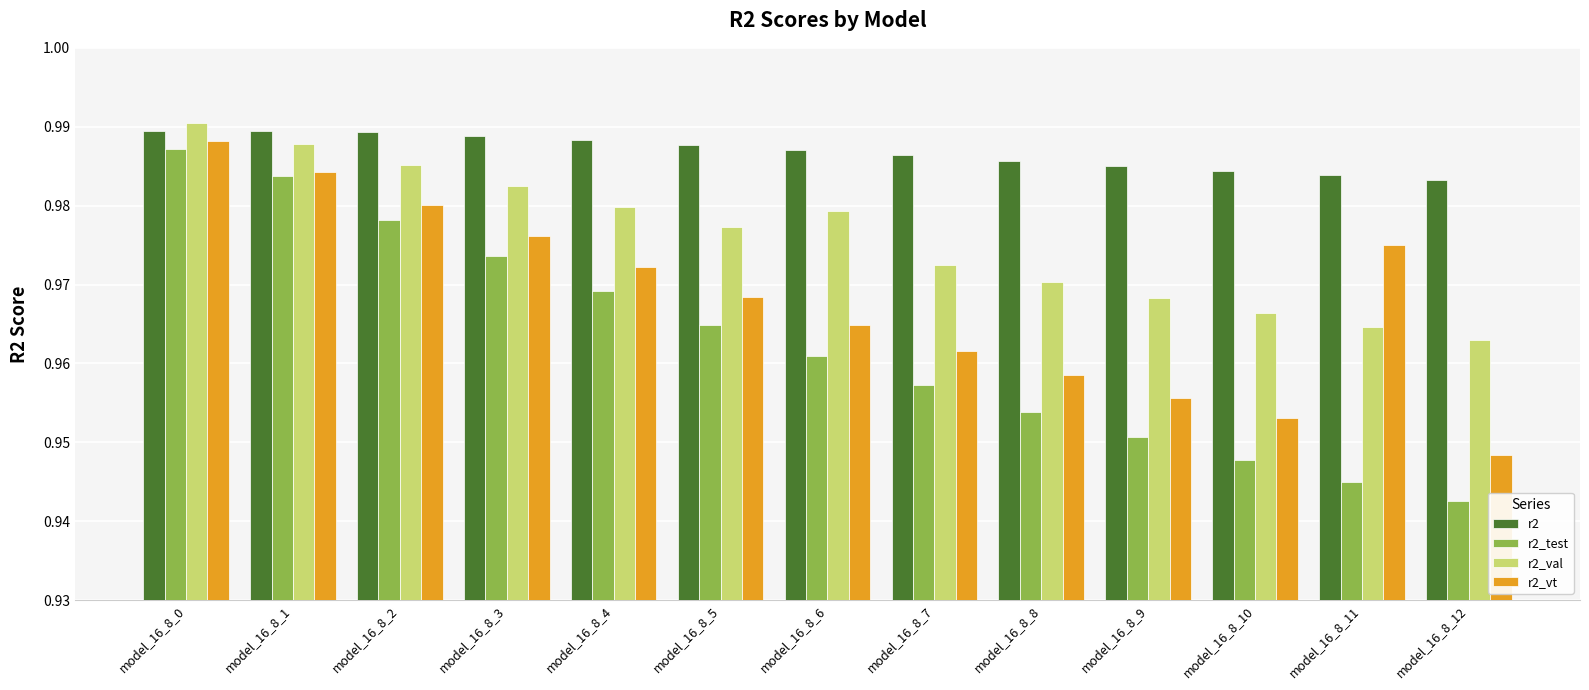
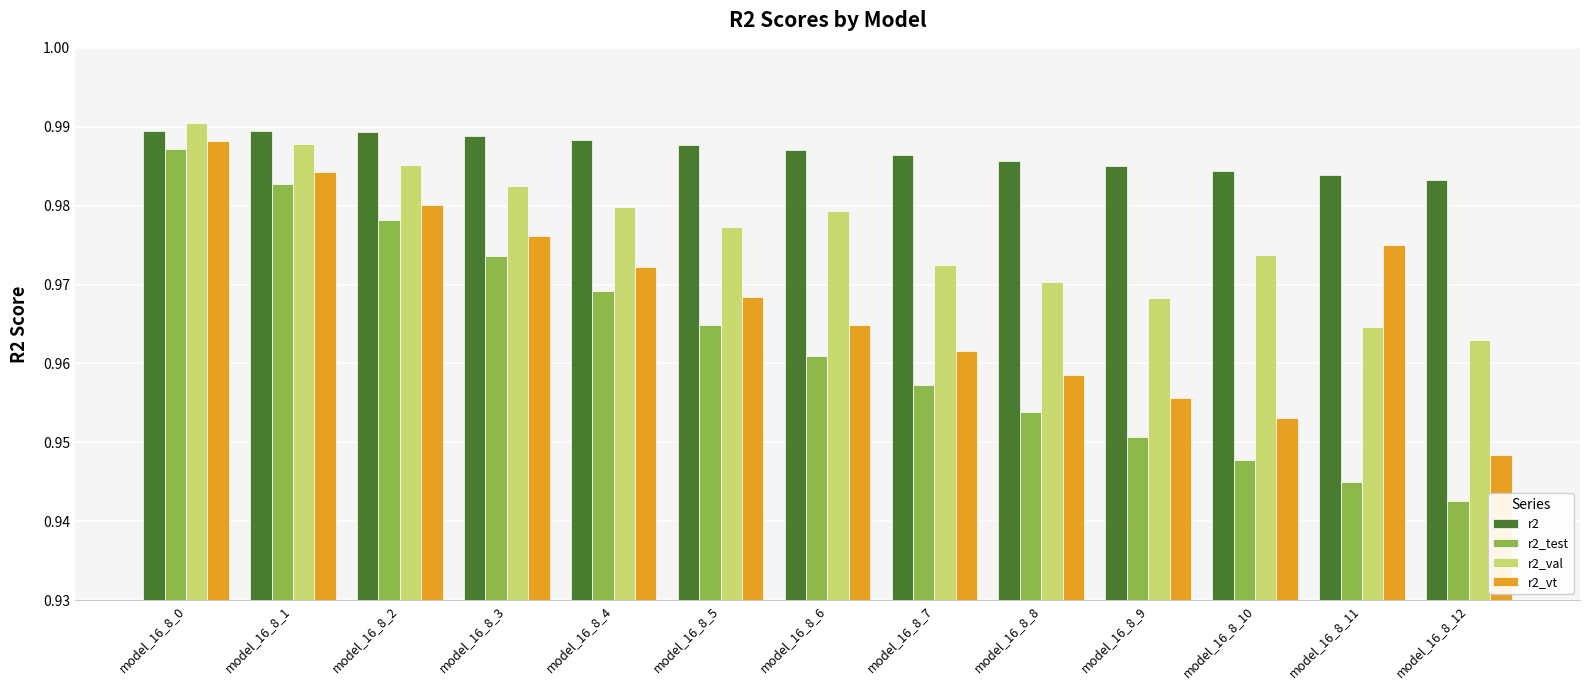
r2_test, model_16_8_1: 0.984 -> 0.983
r2_val, model_16_8_10: 0.966 -> 0.974
